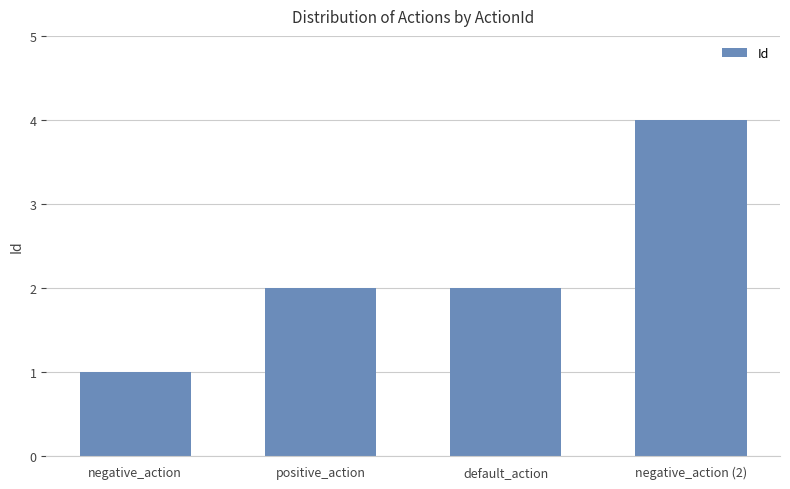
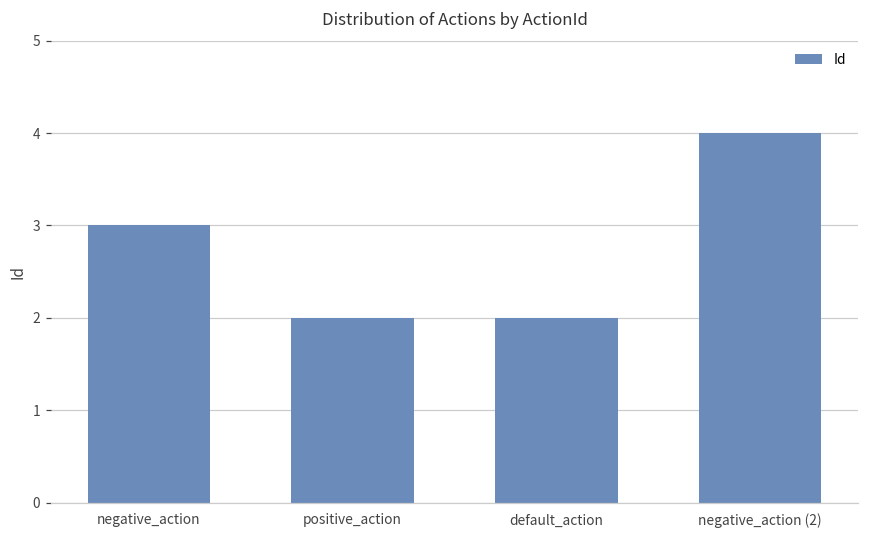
negative_action: 1 -> 3
